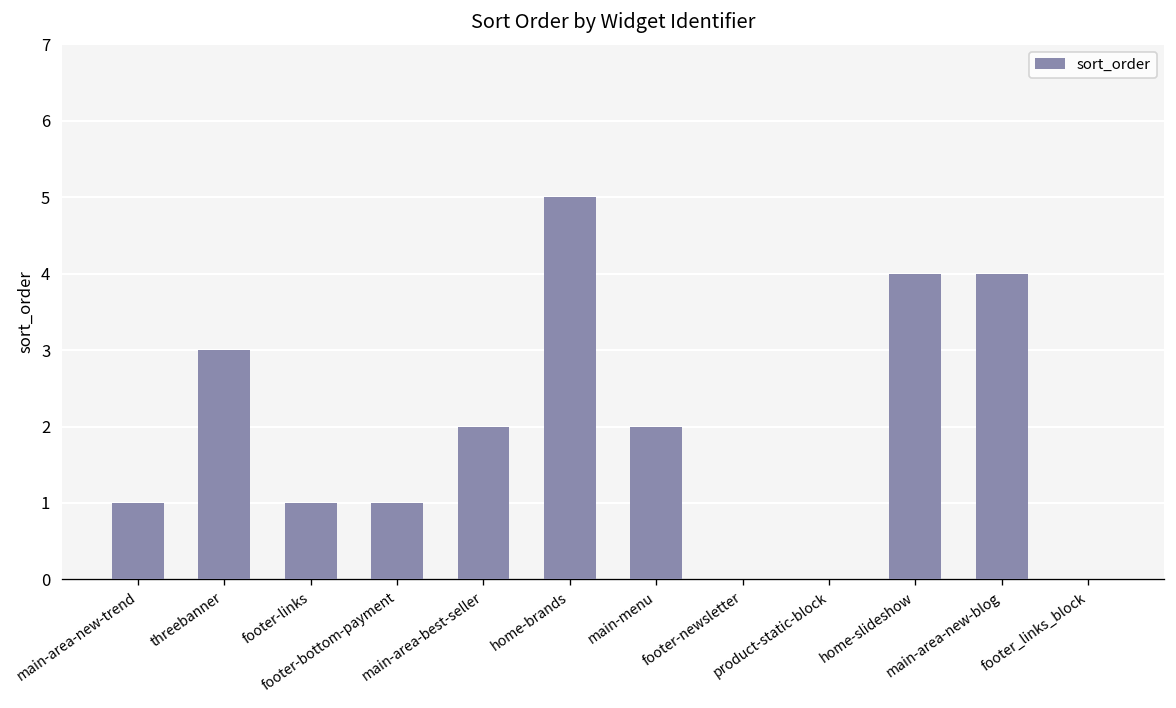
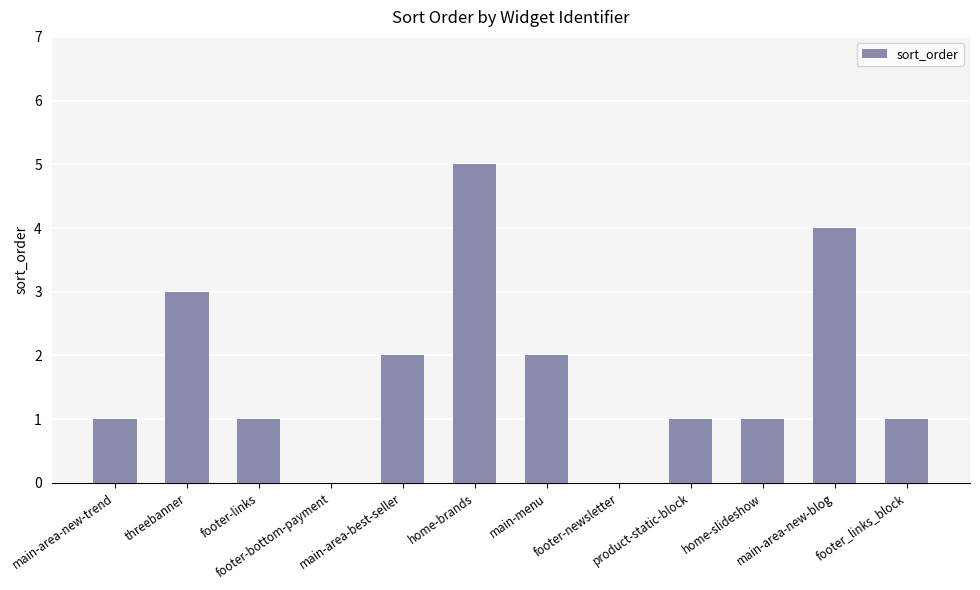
footer-bottom-payment: 1 -> 0
product-static-block: 0 -> 1
home-slideshow: 4 -> 1
footer_links_block: 0 -> 1
